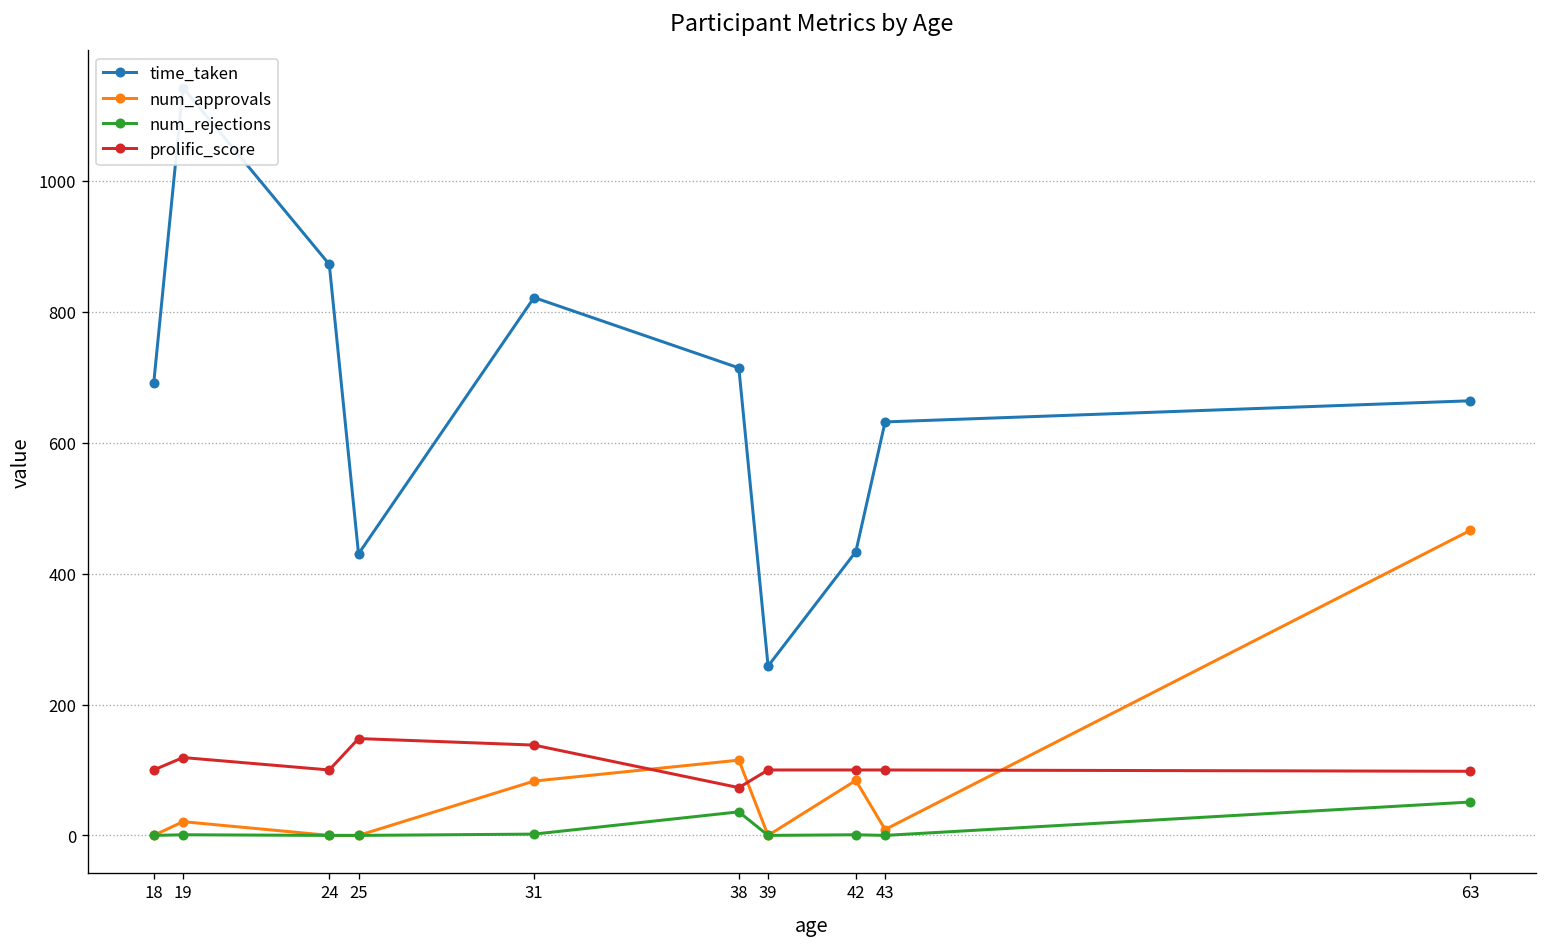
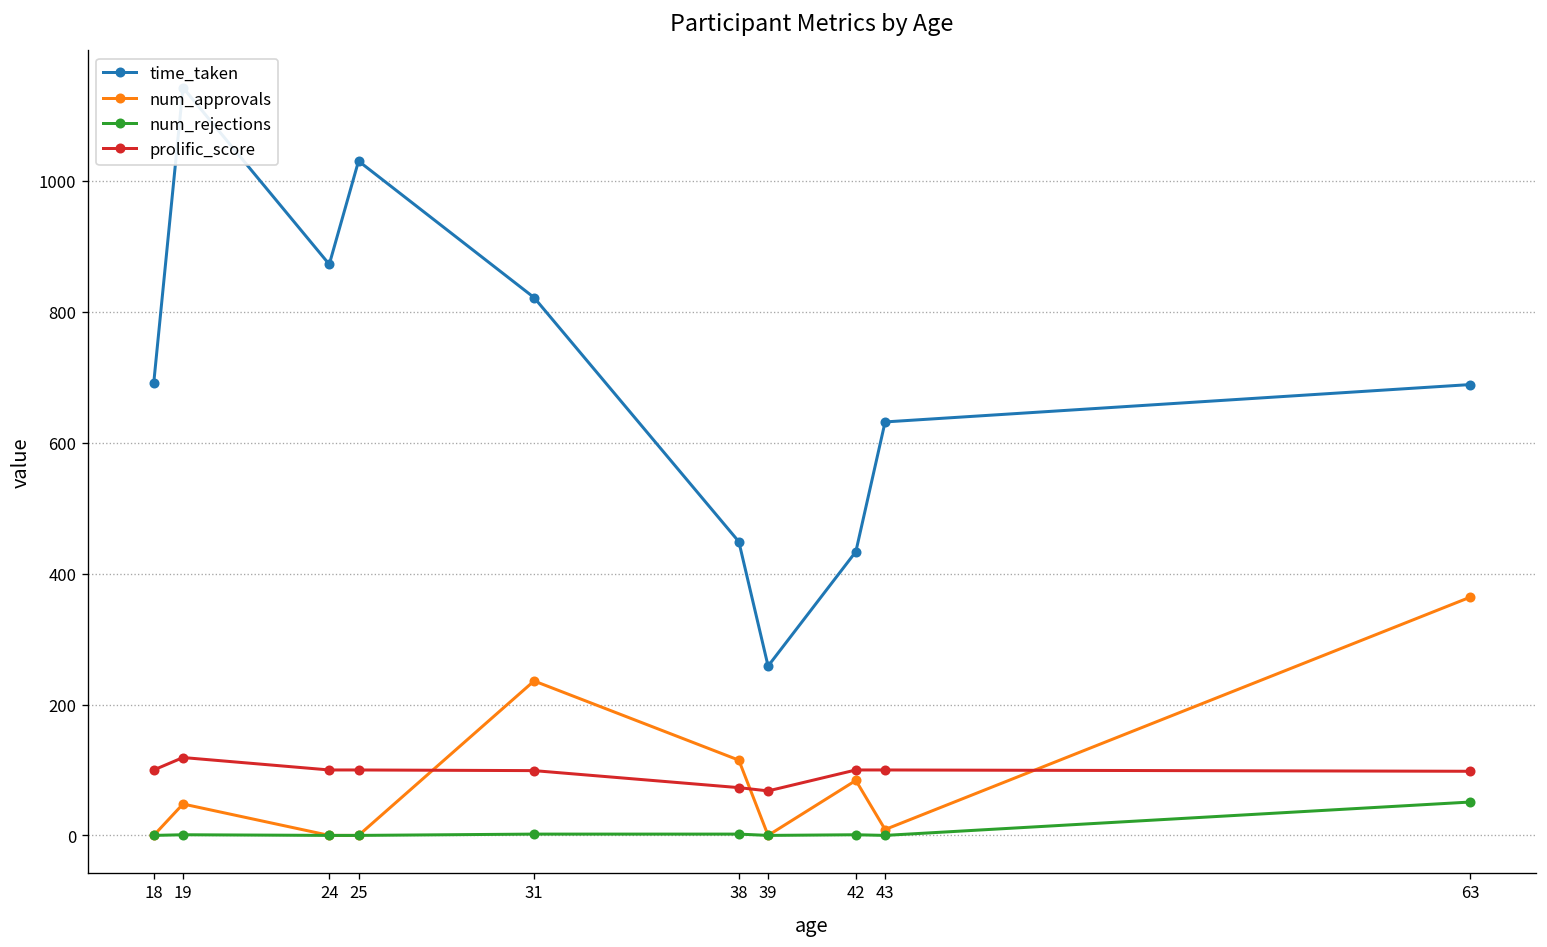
num_approvals, 19: 20 -> 50
time_taken, 25: 430 -> 1030
prolific_score, 25: 150 -> 100
num_approvals, 31: 80 -> 240
prolific_score, 31: 140 -> 100
time_taken, 38: 710 -> 450
num_rejections, 38: 40 -> 0
prolific_score, 39: 100 -> 70
time_taken, 63: 660 -> 690
num_approvals, 63: 470 -> 360
